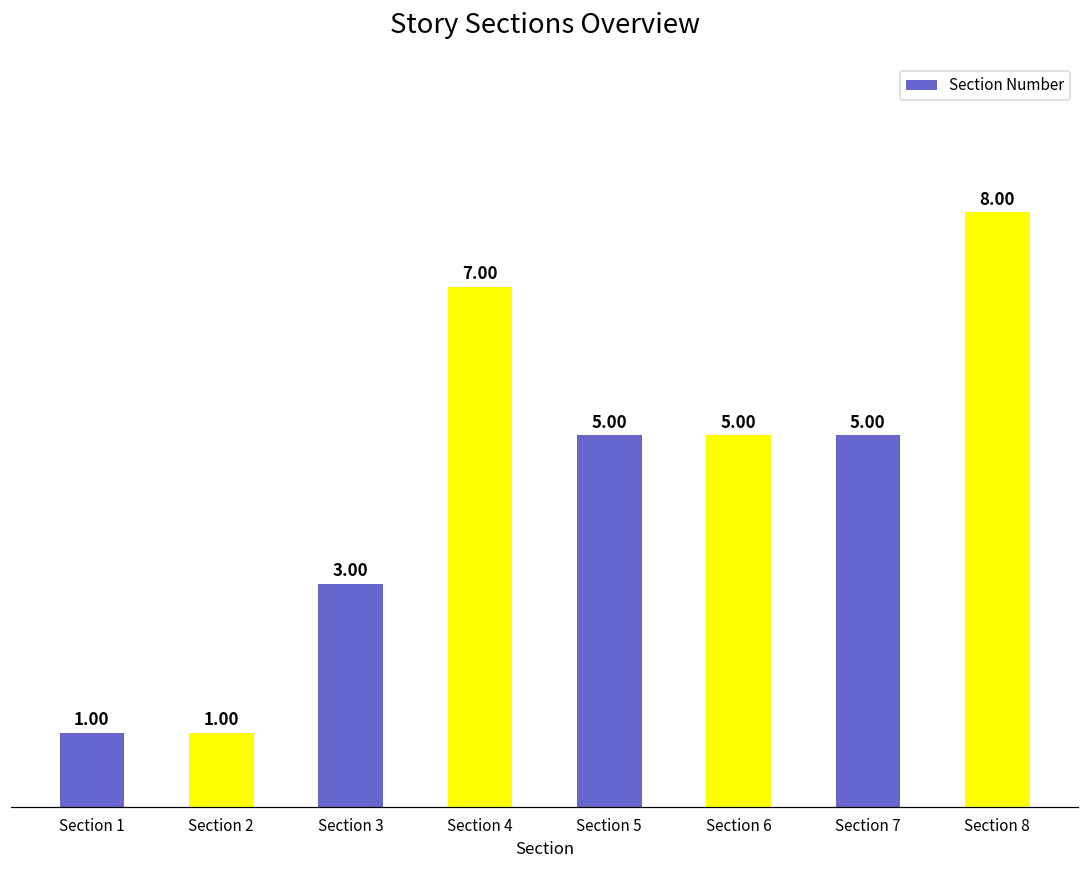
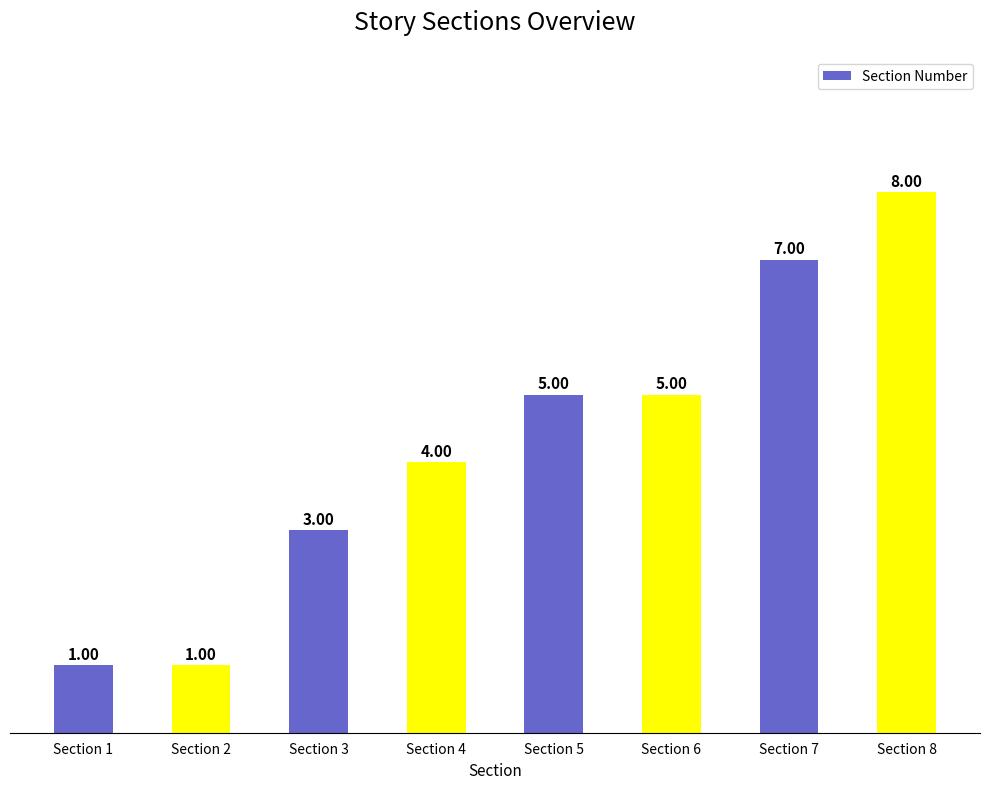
Section 4: 7.00 -> 4.00
Section 7: 5.00 -> 7.00
